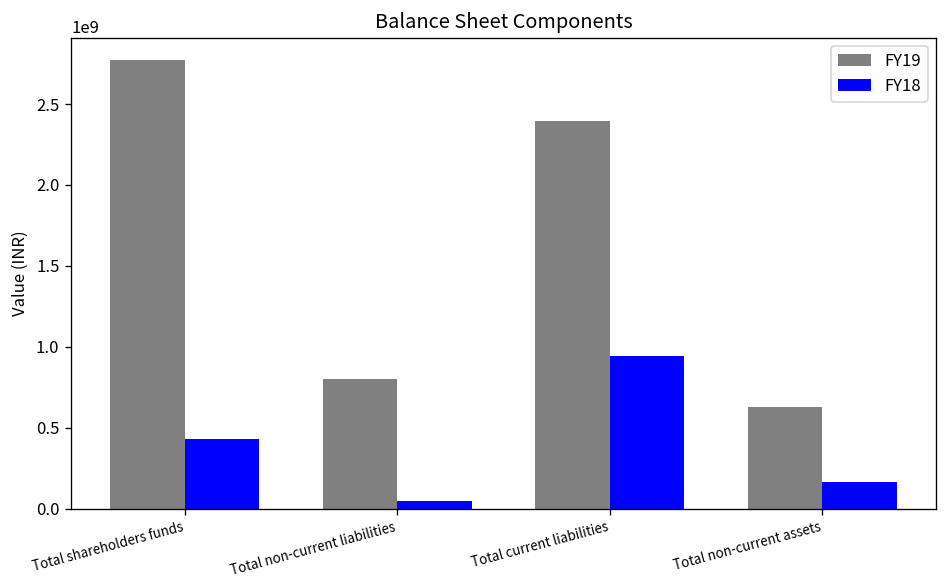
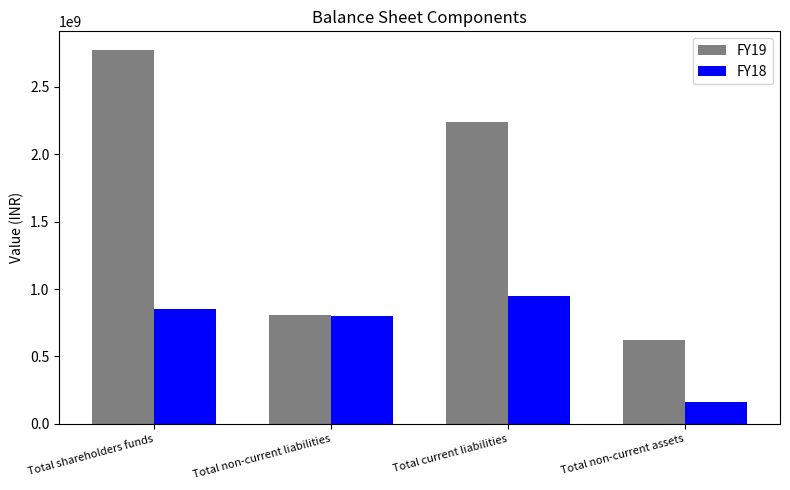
FY18, Total shareholders funds: 430000000 -> 850000000
FY18, Total non-current liabilities: 50000000 -> 800000000
FY19, Total current liabilities: 2390000000 -> 2240000000
